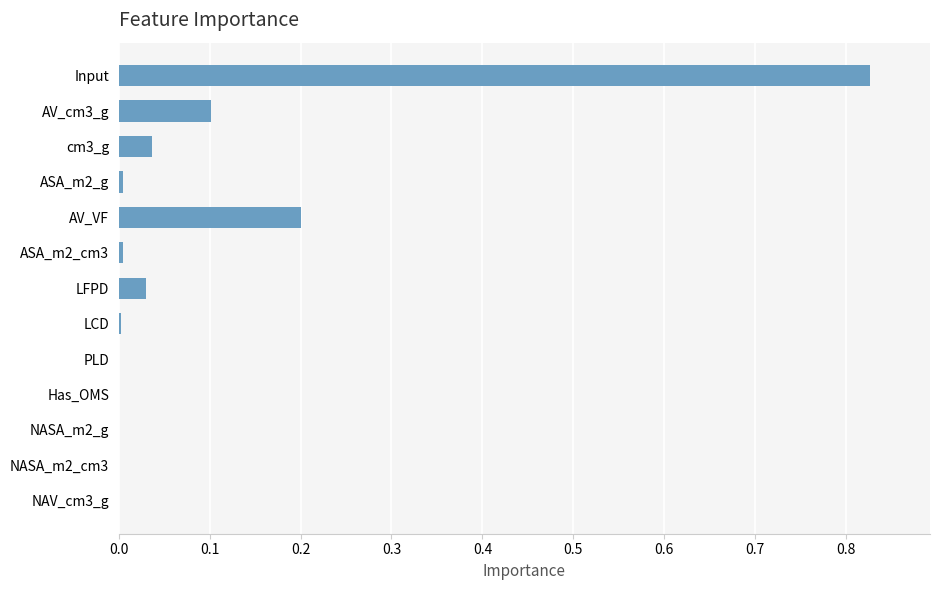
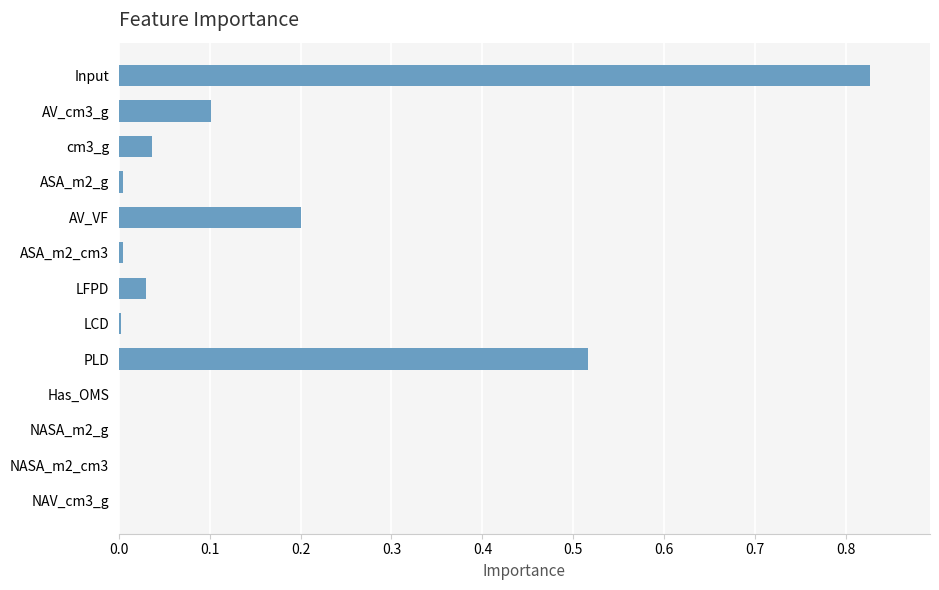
PLD: 0.00 -> 0.52
